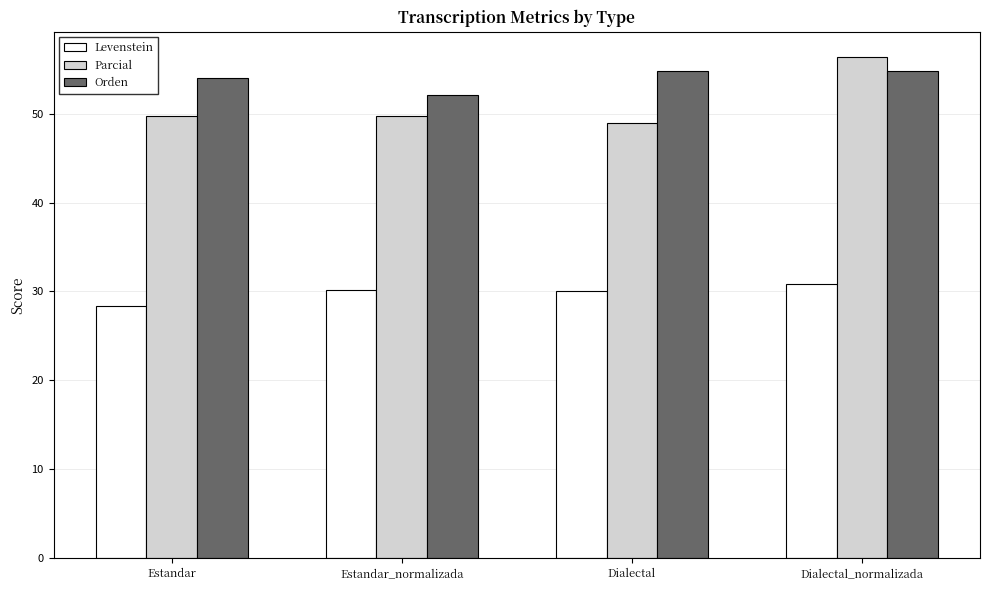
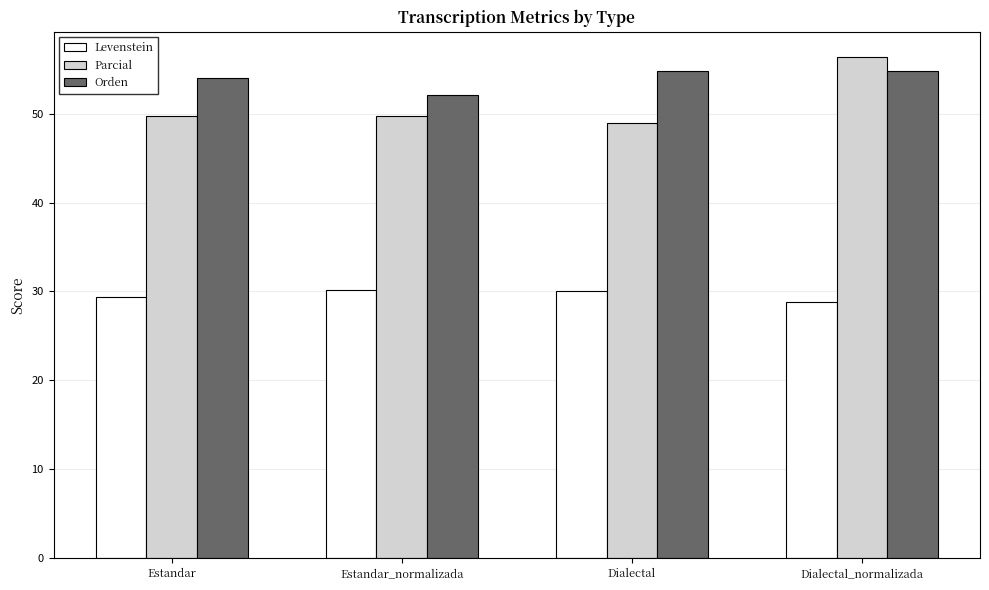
Levenstein, Estandar: 28 -> 29
Levenstein, Dialectal_normalizada: 31 -> 29
